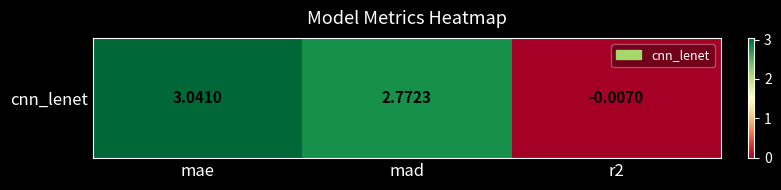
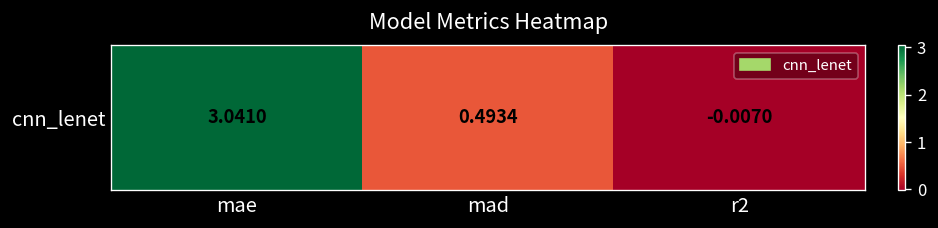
cnn_lenet, mad: 2.7723 -> 0.4934
